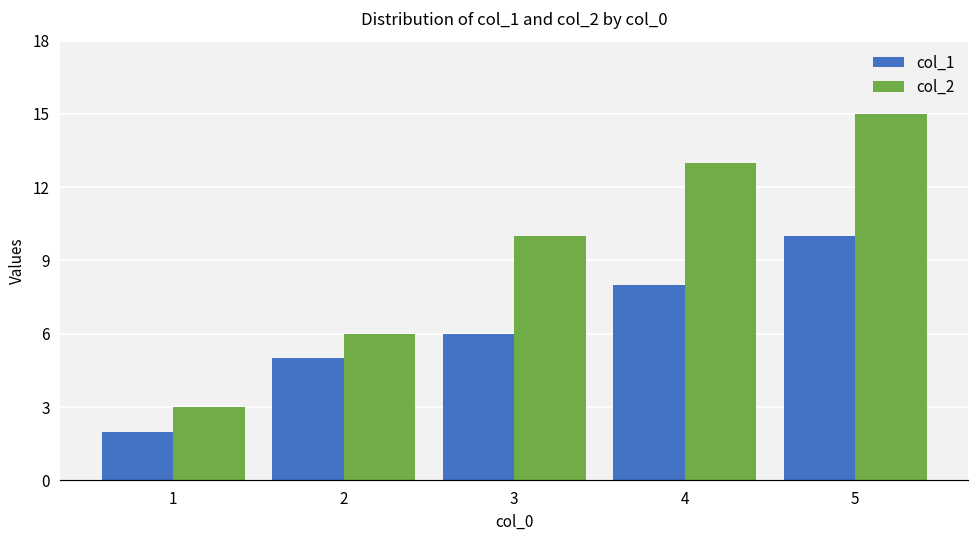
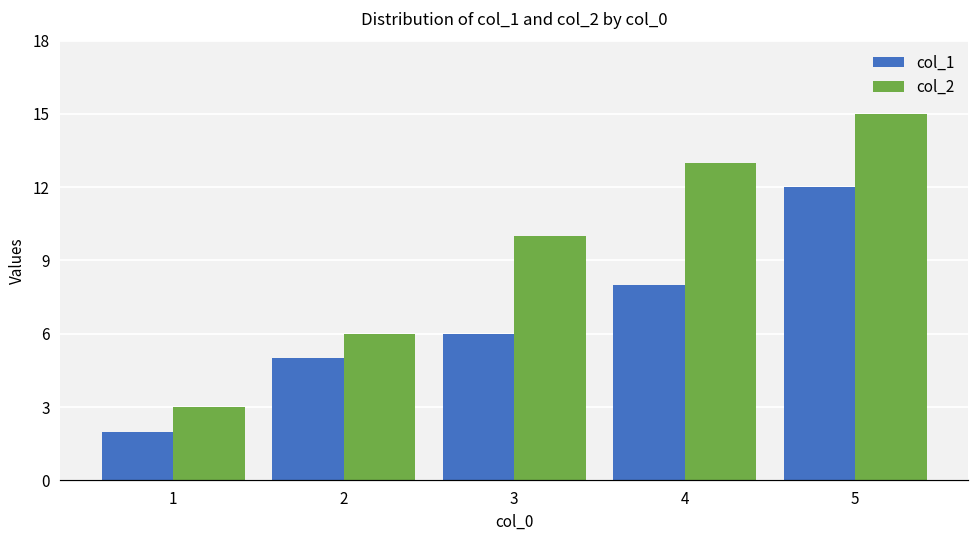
col_1, 5: 10 -> 12
